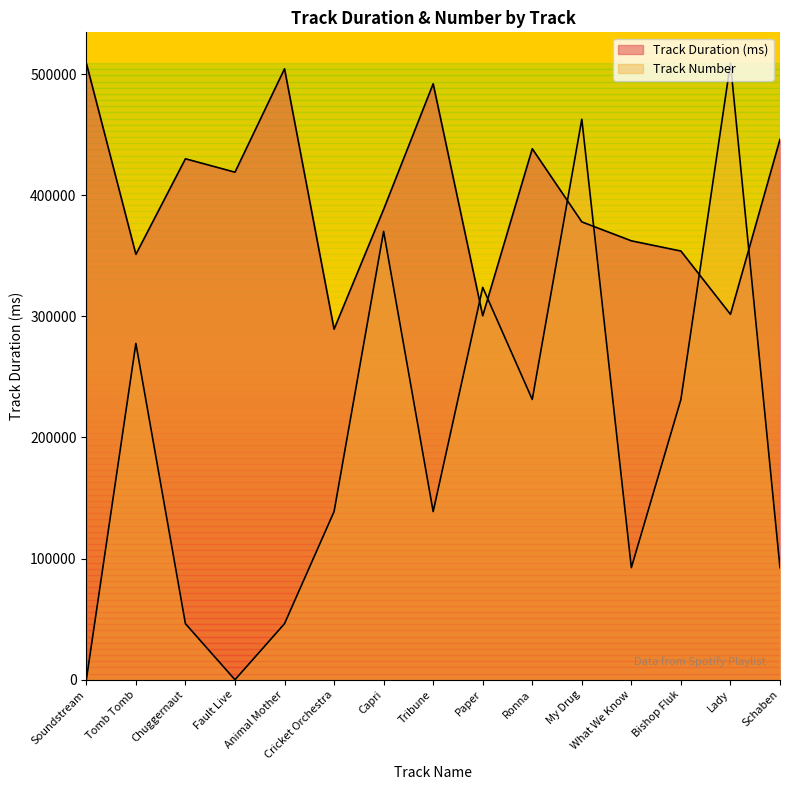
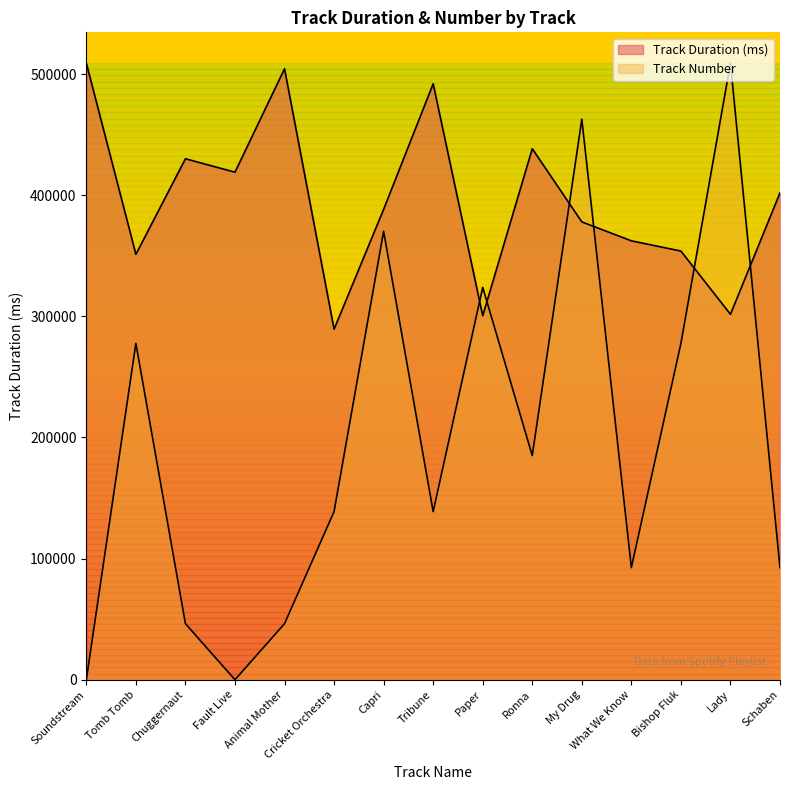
Track Number, Ronna: 231000 -> 185000
Track Number, Bishop Fluk: 231000 -> 278000
Track Duration (ms), Schaben: 446000 -> 402000
